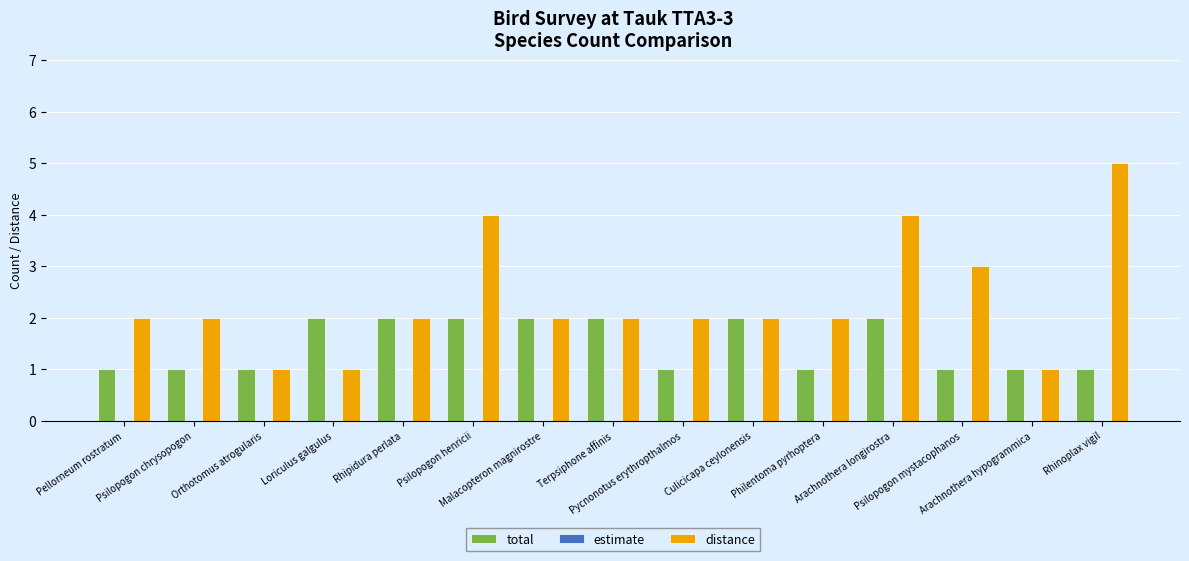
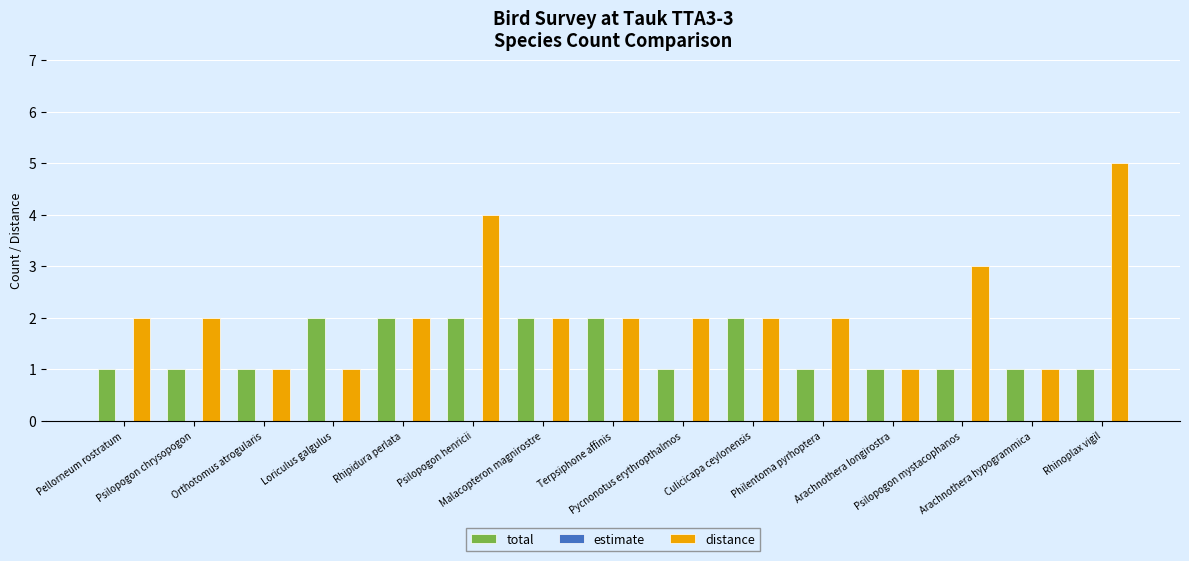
total, Arachnothera longirostra: 2 -> 1
distance, Arachnothera longirostra: 4 -> 1
